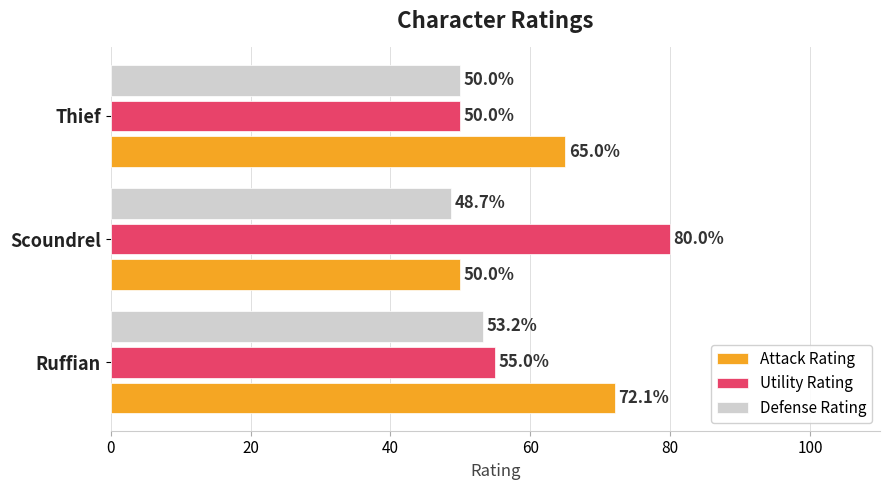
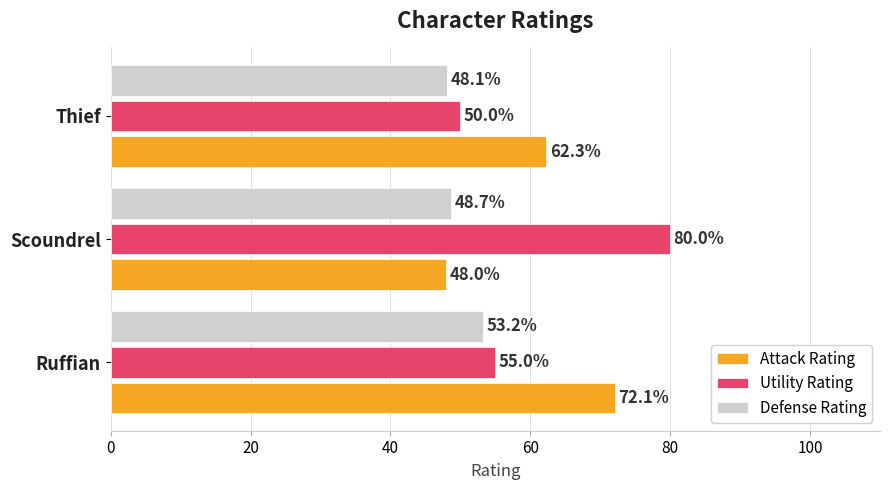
Defense Rating, Thief: 50.0% -> 48.1%
Attack Rating, Thief: 65.0% -> 62.3%
Attack Rating, Scoundrel: 50.0% -> 48.0%
